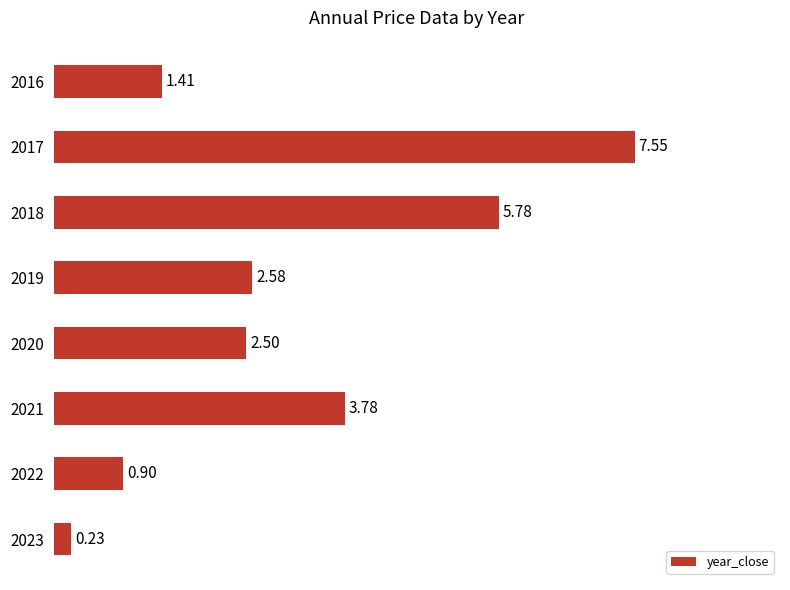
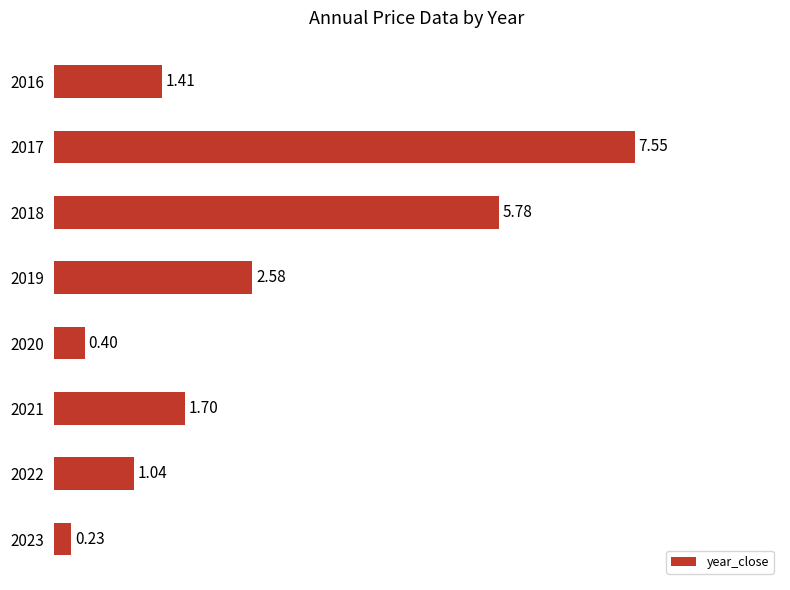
2020: 2.50 -> 0.40
2021: 3.78 -> 1.70
2022: 0.90 -> 1.04
